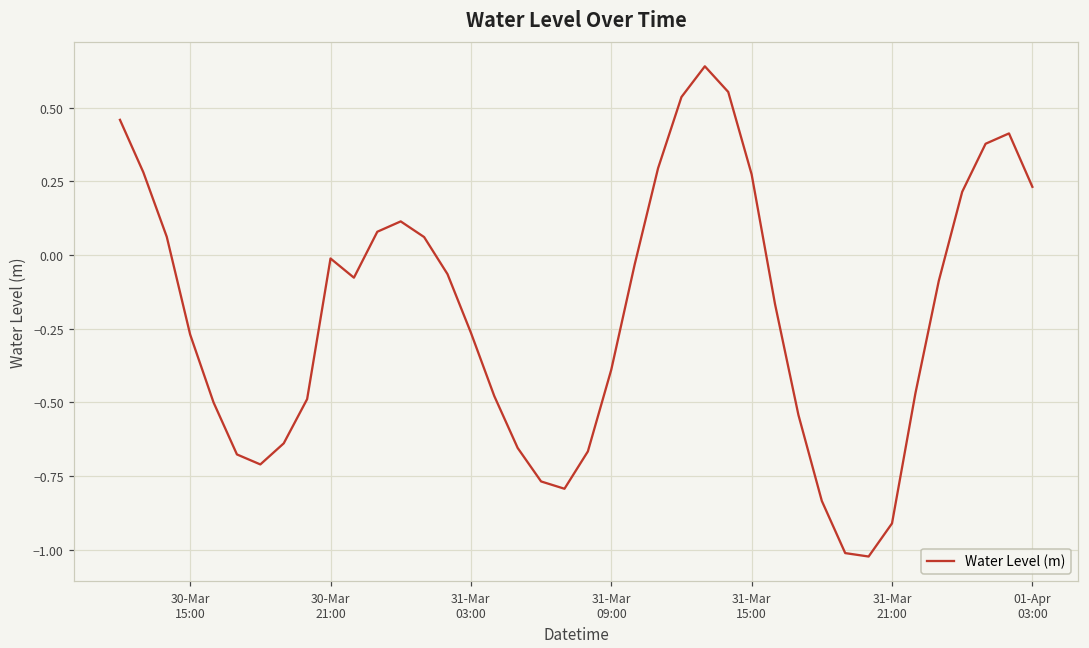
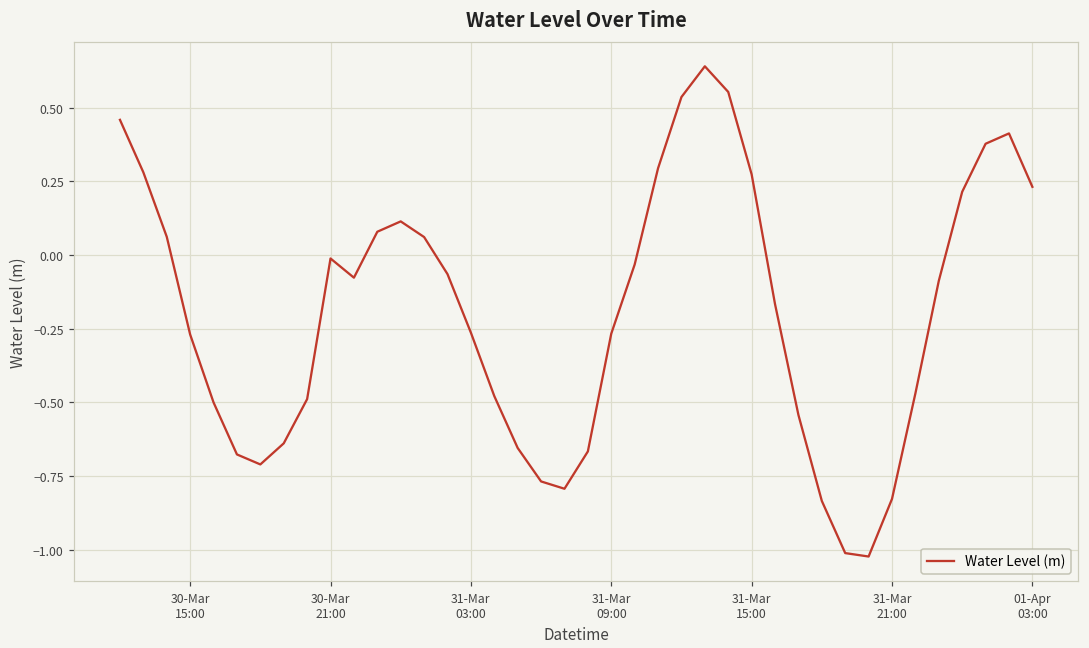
31-Mar 09:00: -0.39 -> -0.27
31-Mar 21:00: -0.91 -> -0.83
